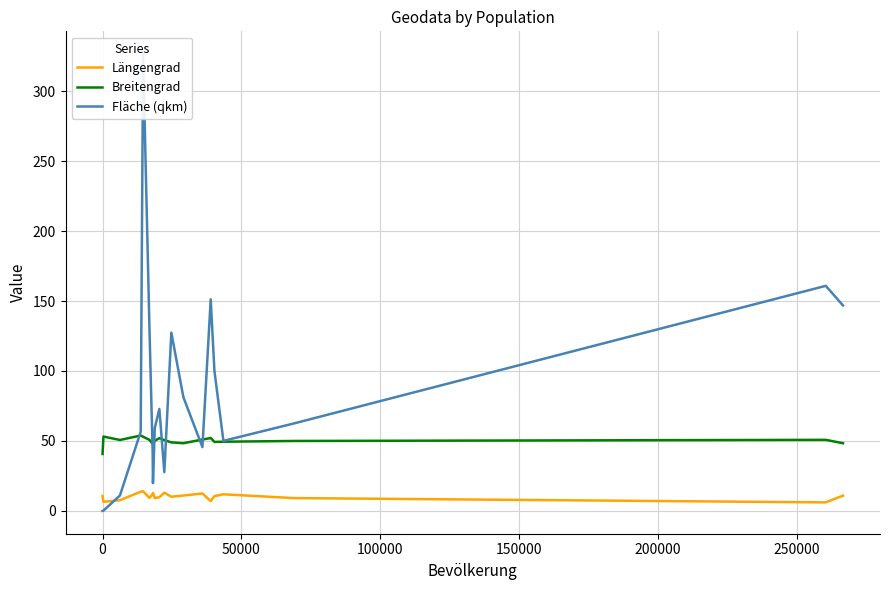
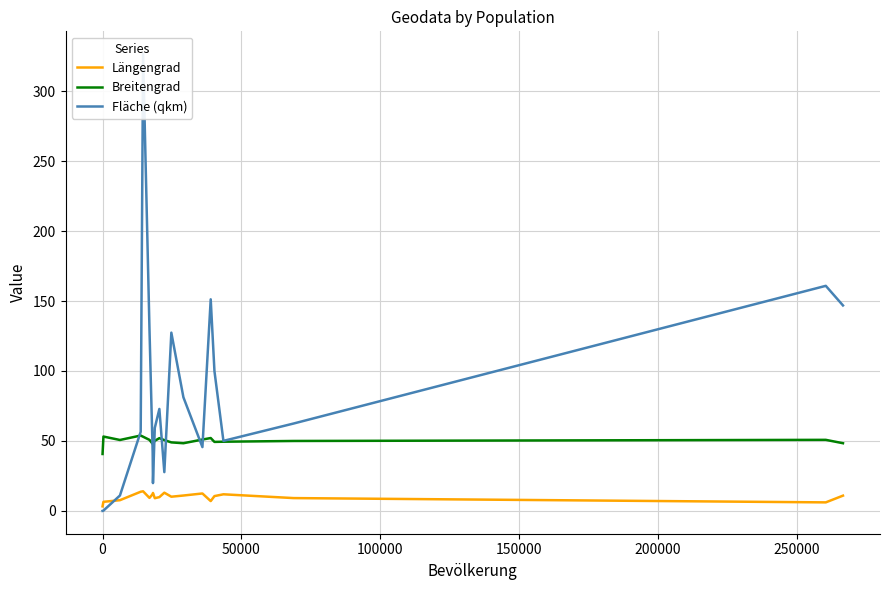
Längengrad, 0: 11 -> 3
